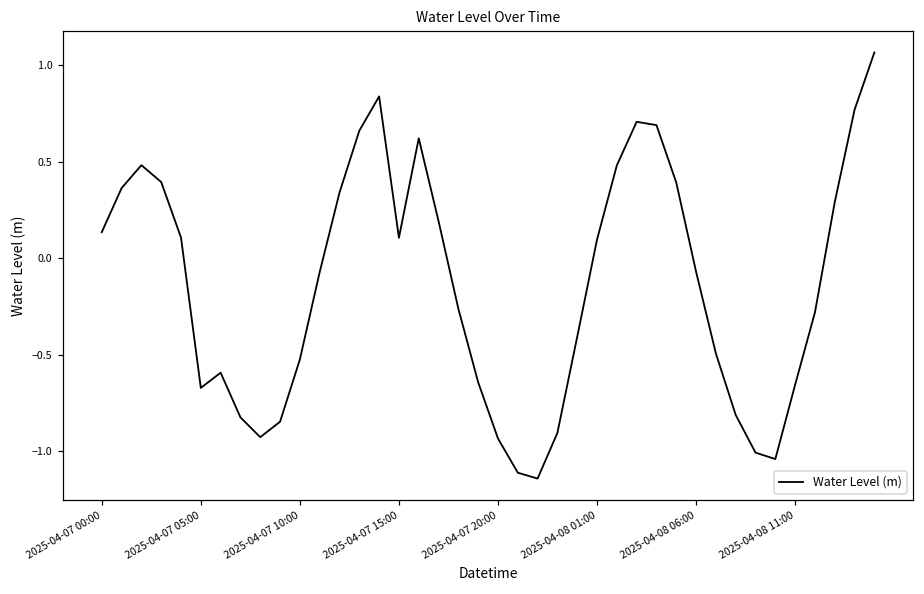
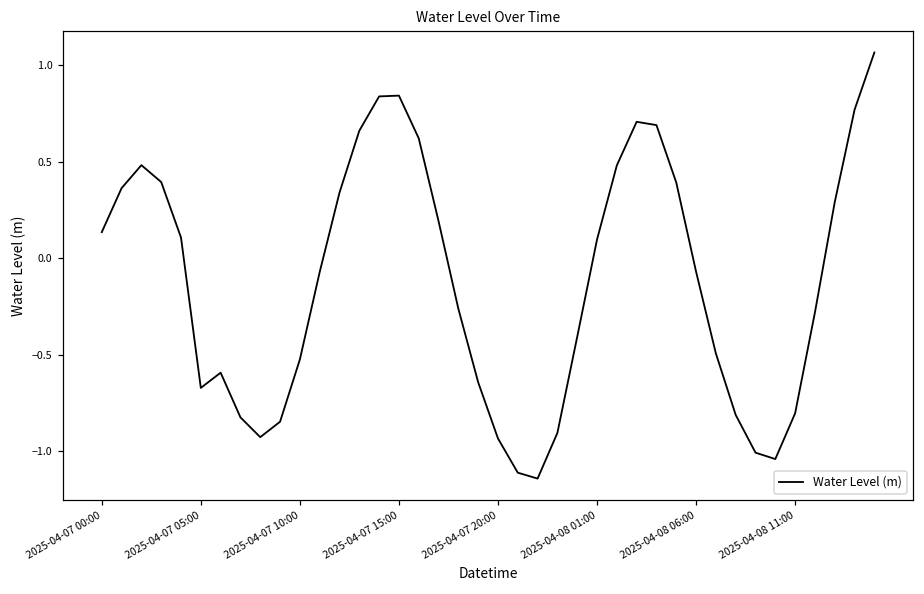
2025-04-07 15:00: 0.11 -> 0.84
2025-04-08 11:00: -0.66 -> -0.80
